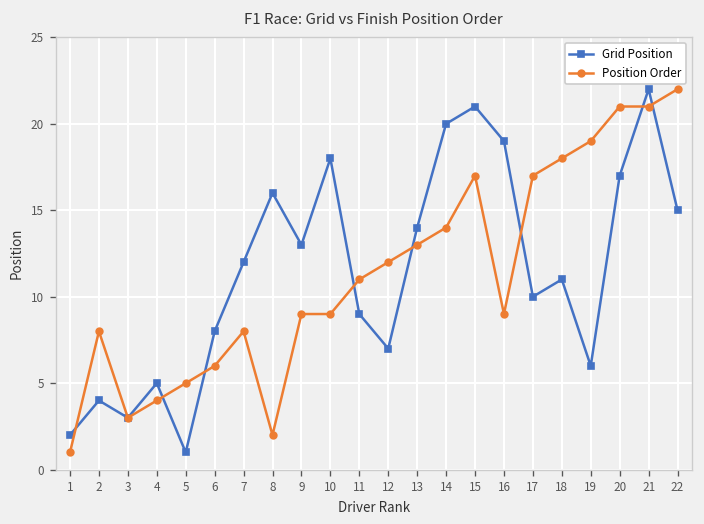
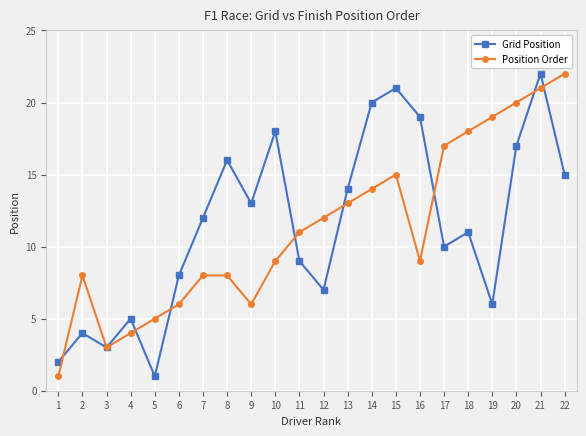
Position Order, 8: 2 -> 8
Position Order, 9: 9 -> 6
Position Order, 15: 17 -> 15
Position Order, 20: 21 -> 20
